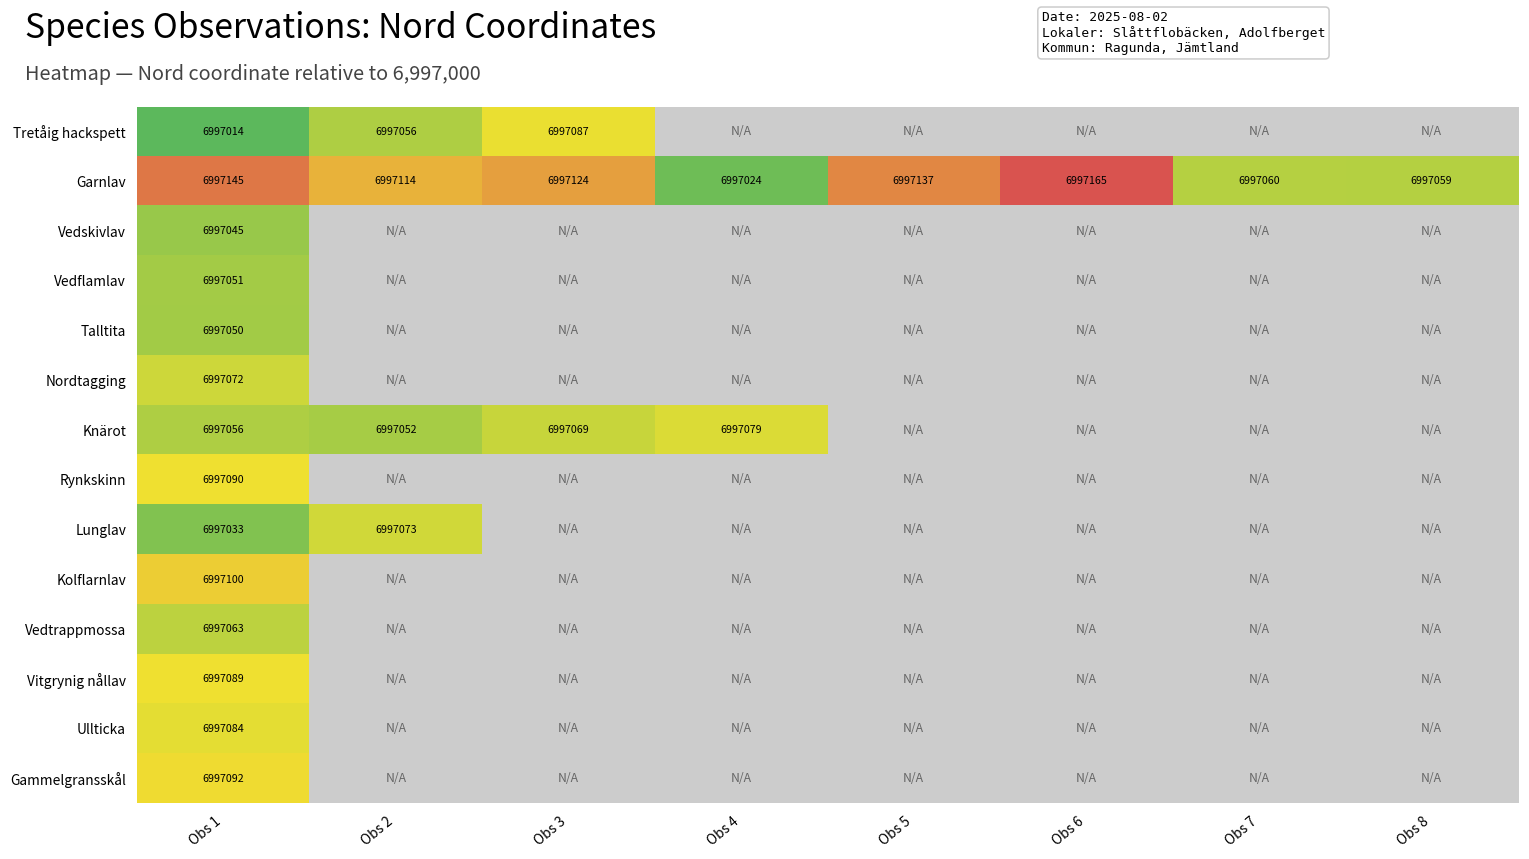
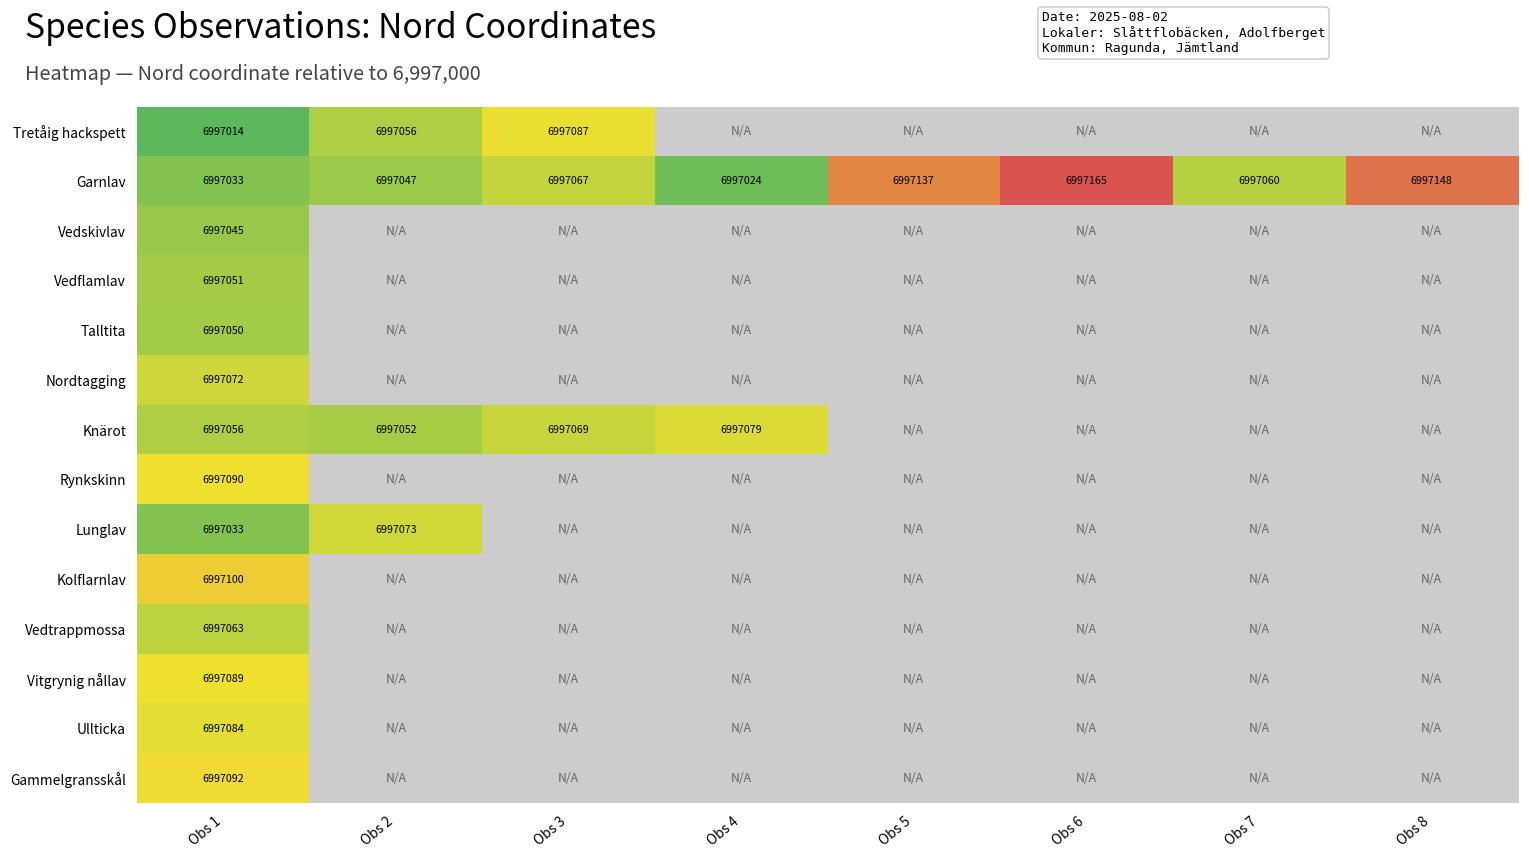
Garnlav, Obs 1: 6997145 -> 6997033
Garnlav, Obs 2: 6997114 -> 6997047
Garnlav, Obs 3: 6997124 -> 6997067
Garnlav, Obs 8: 6997059 -> 6997148
